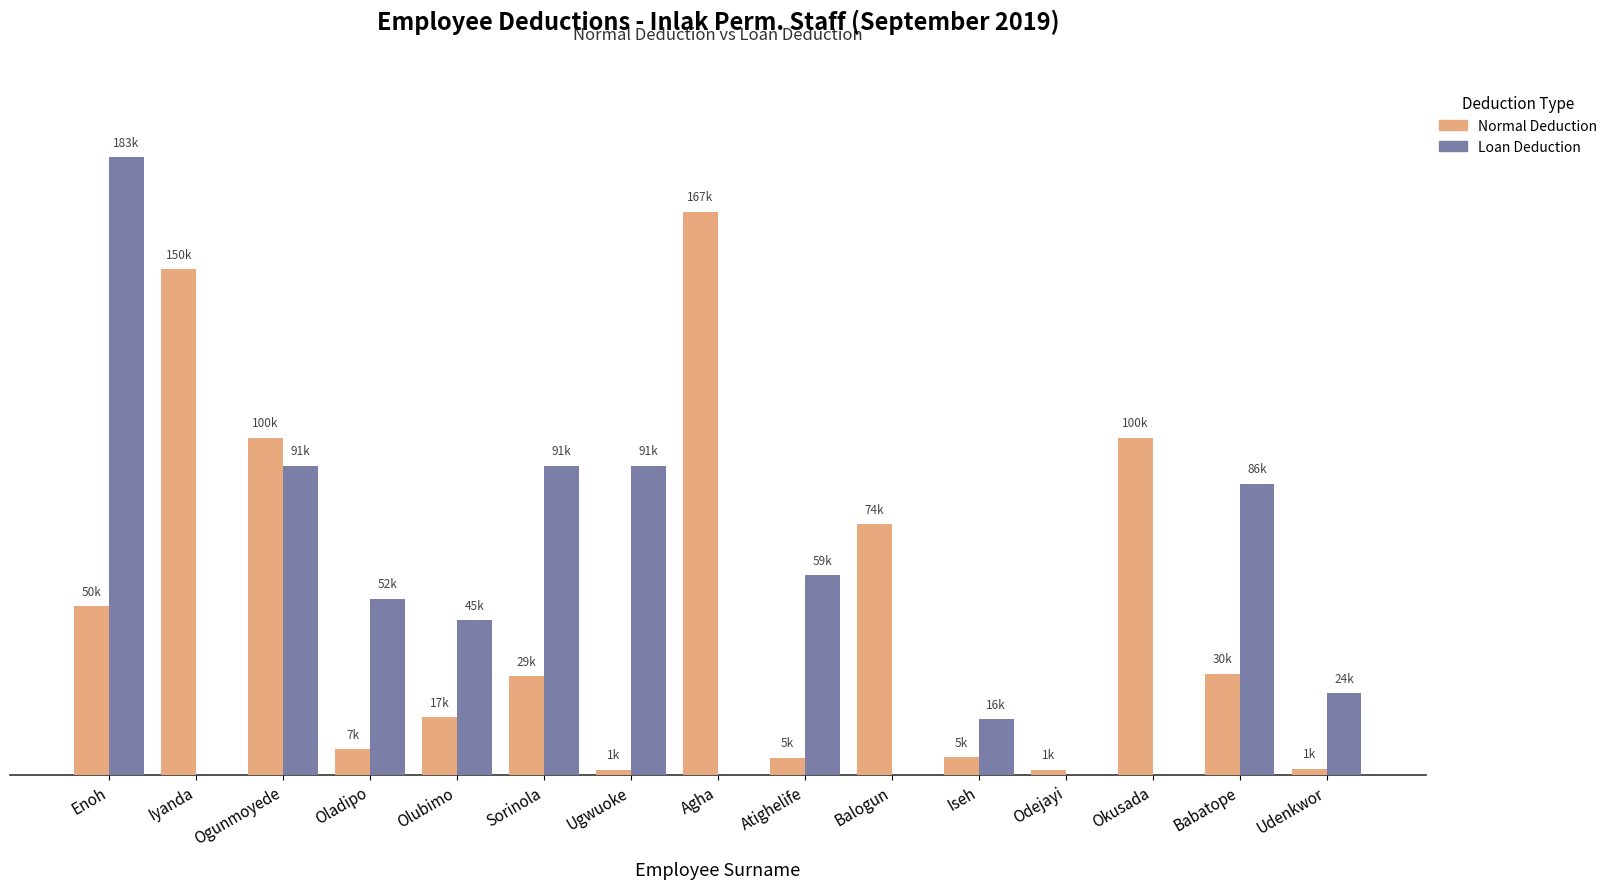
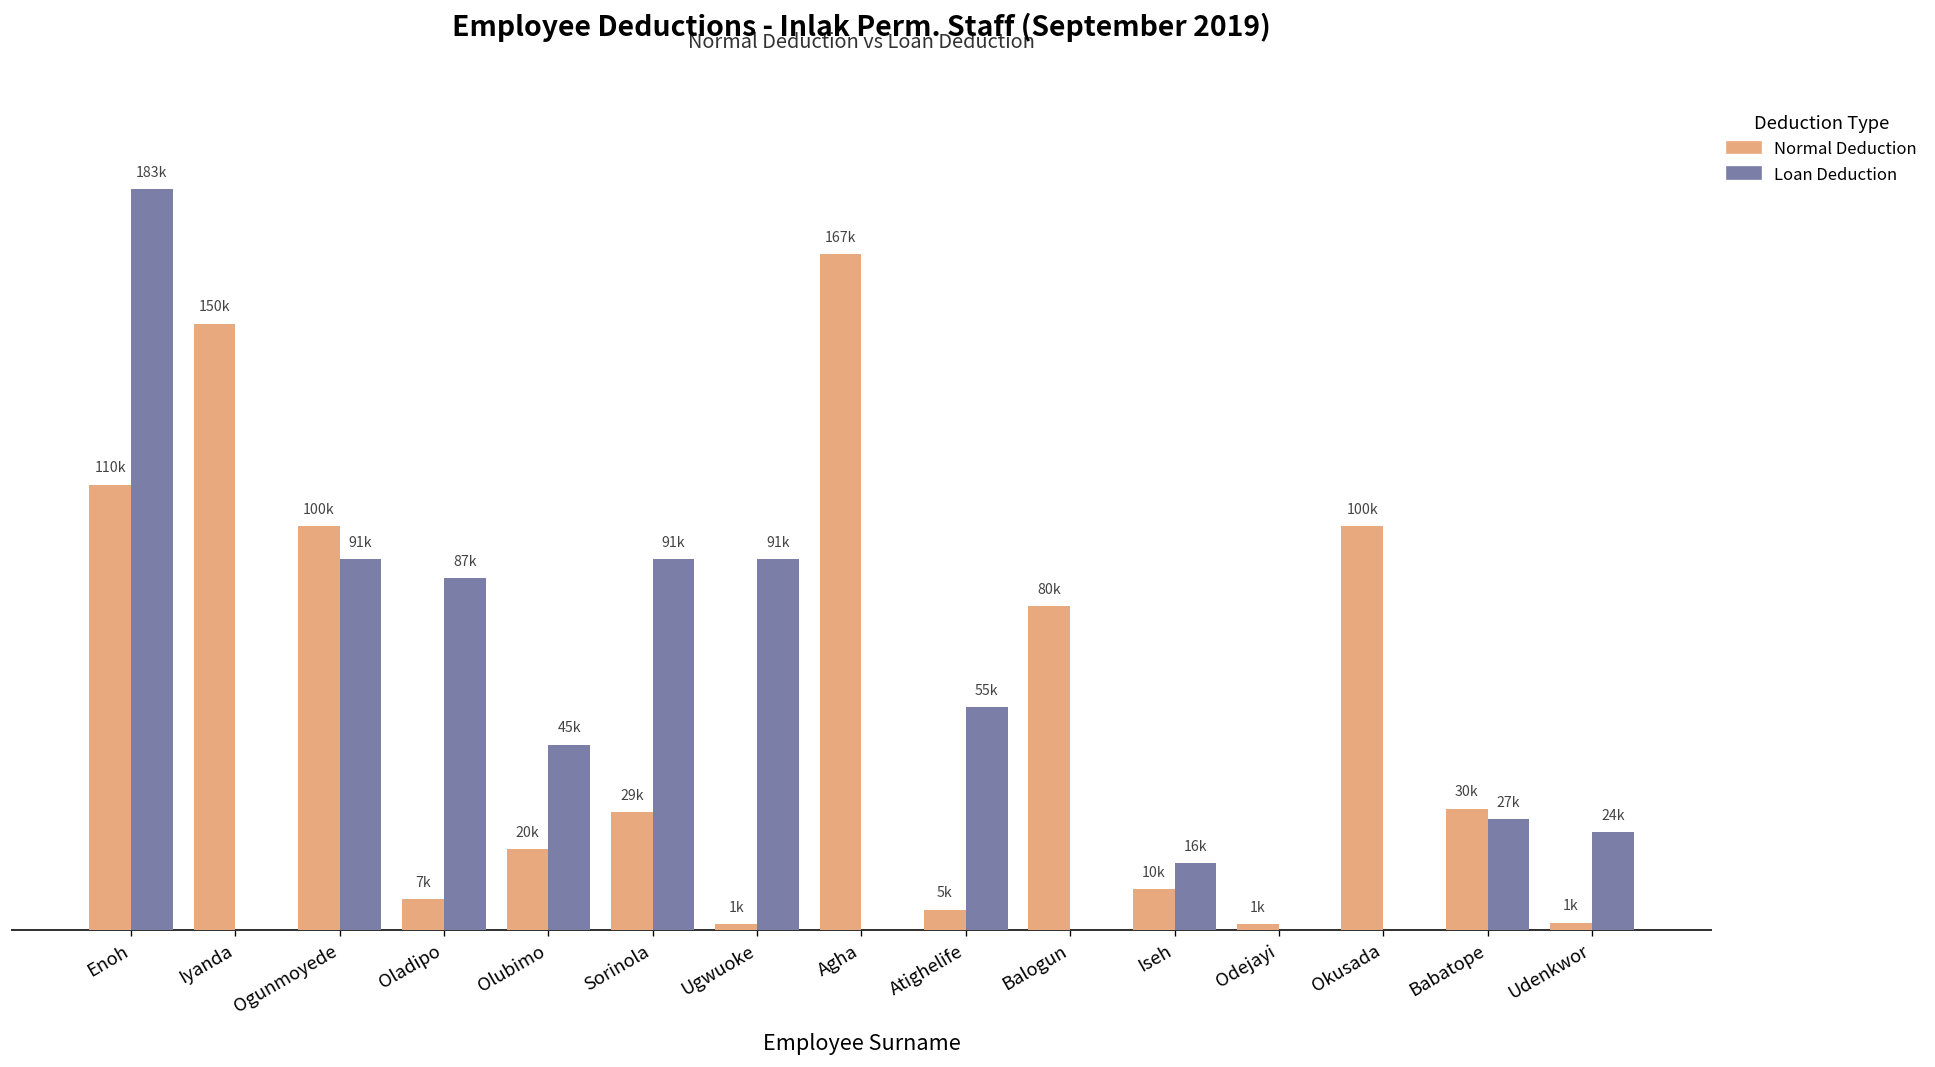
Normal Deduction, Enoh: 50k -> 110k
Loan Deduction, Oladipo: 52k -> 87k
Normal Deduction, Olubimo: 17k -> 20k
Loan Deduction, Atighelife: 59k -> 55k
Normal Deduction, Balogun: 74k -> 80k
Normal Deduction, Iseh: 5k -> 10k
Loan Deduction, Babatope: 86k -> 27k
